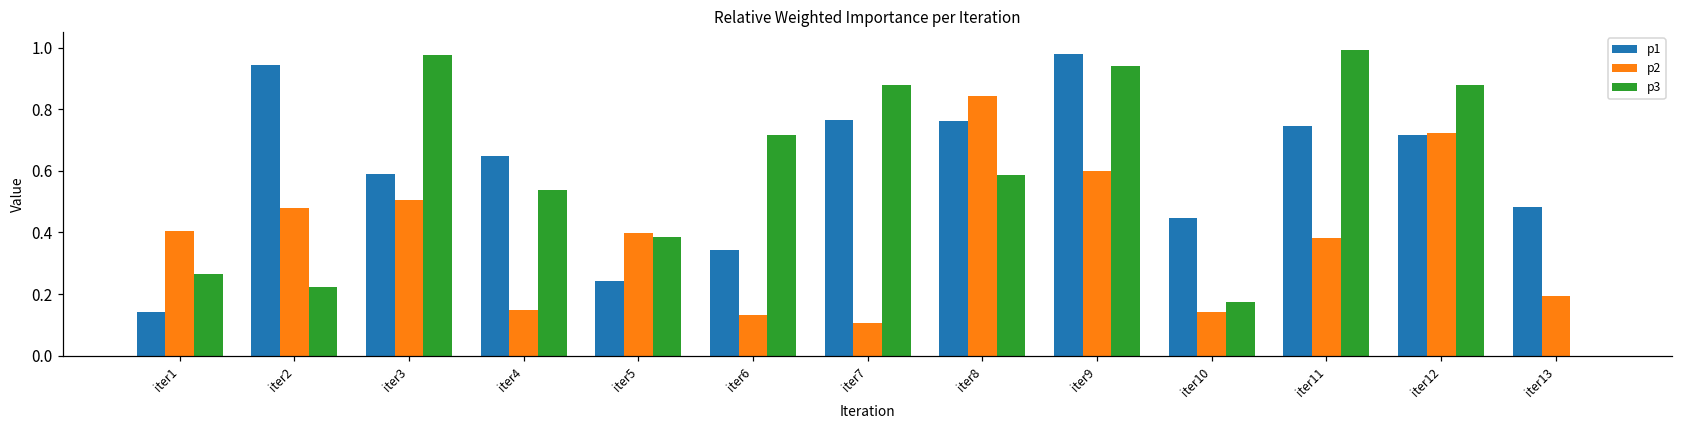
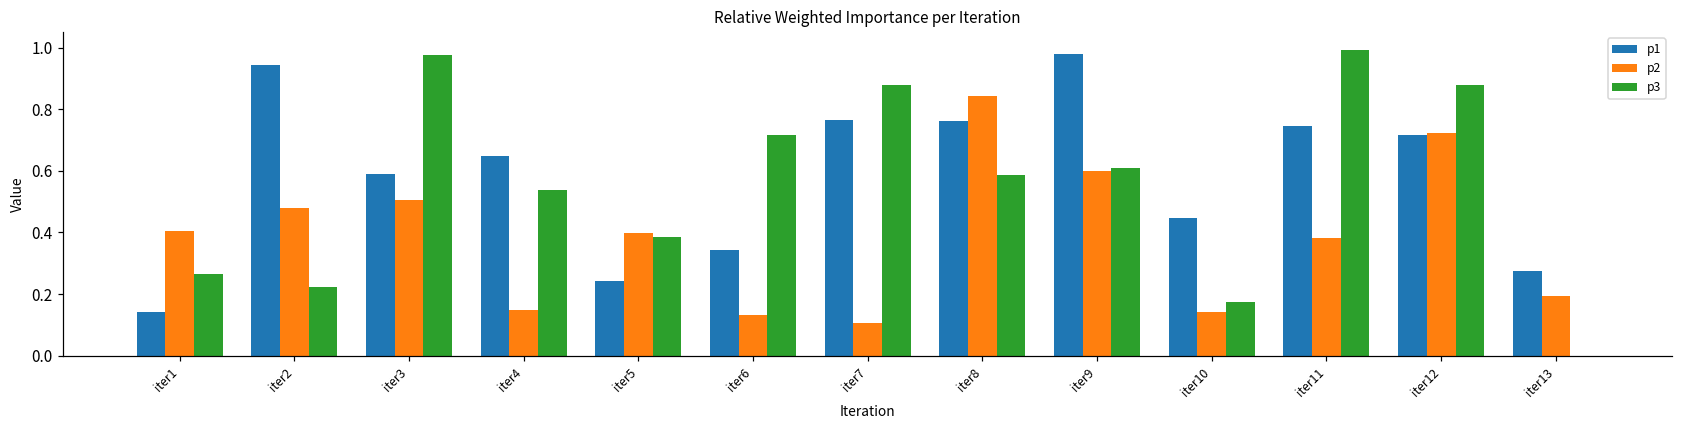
p3, iter9: 0.94 -> 0.61
p1, iter13: 0.48 -> 0.27
